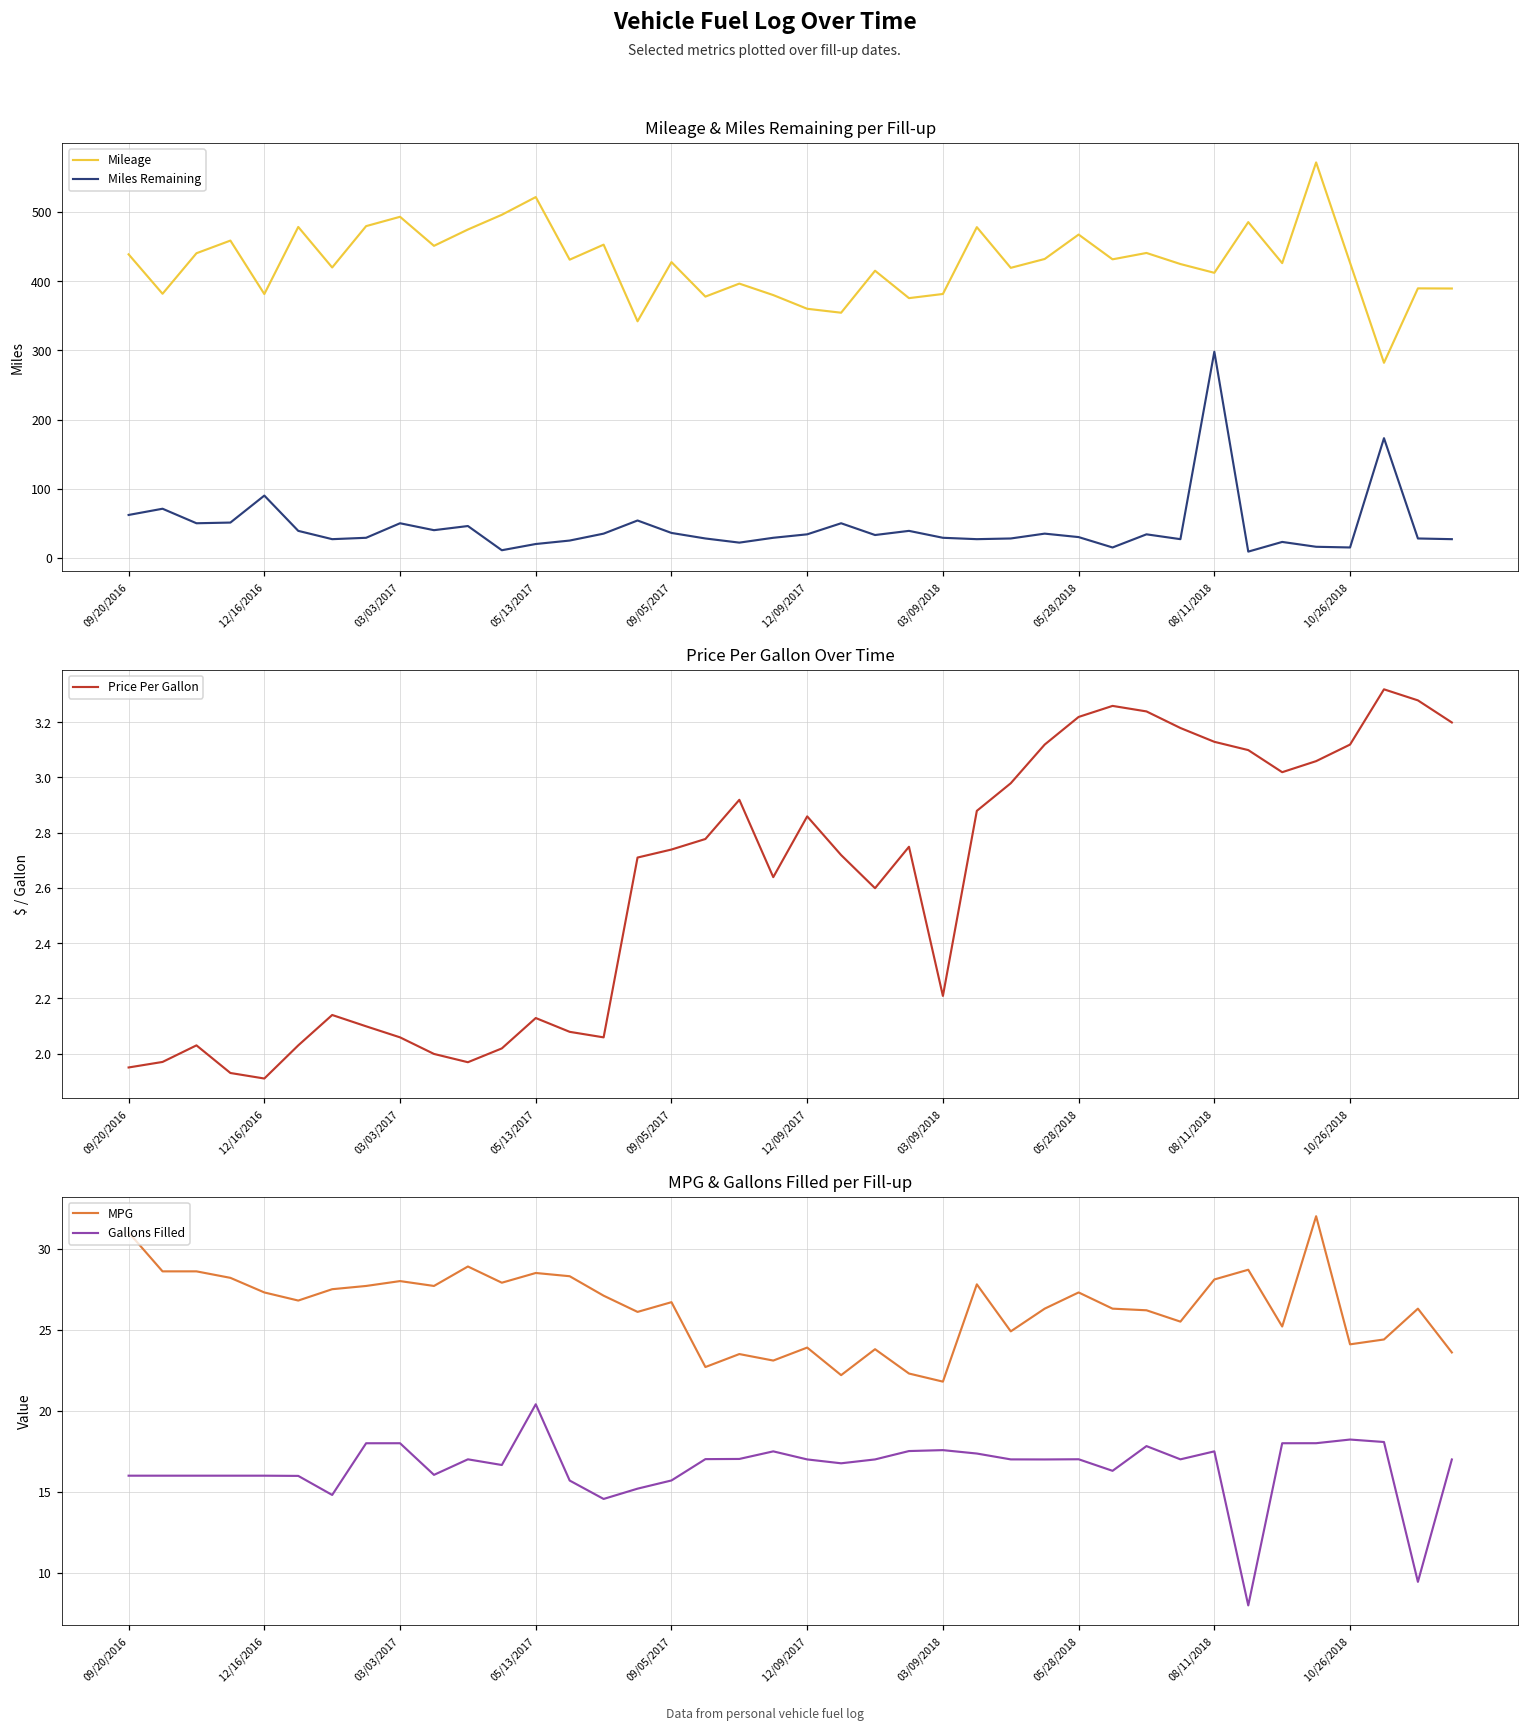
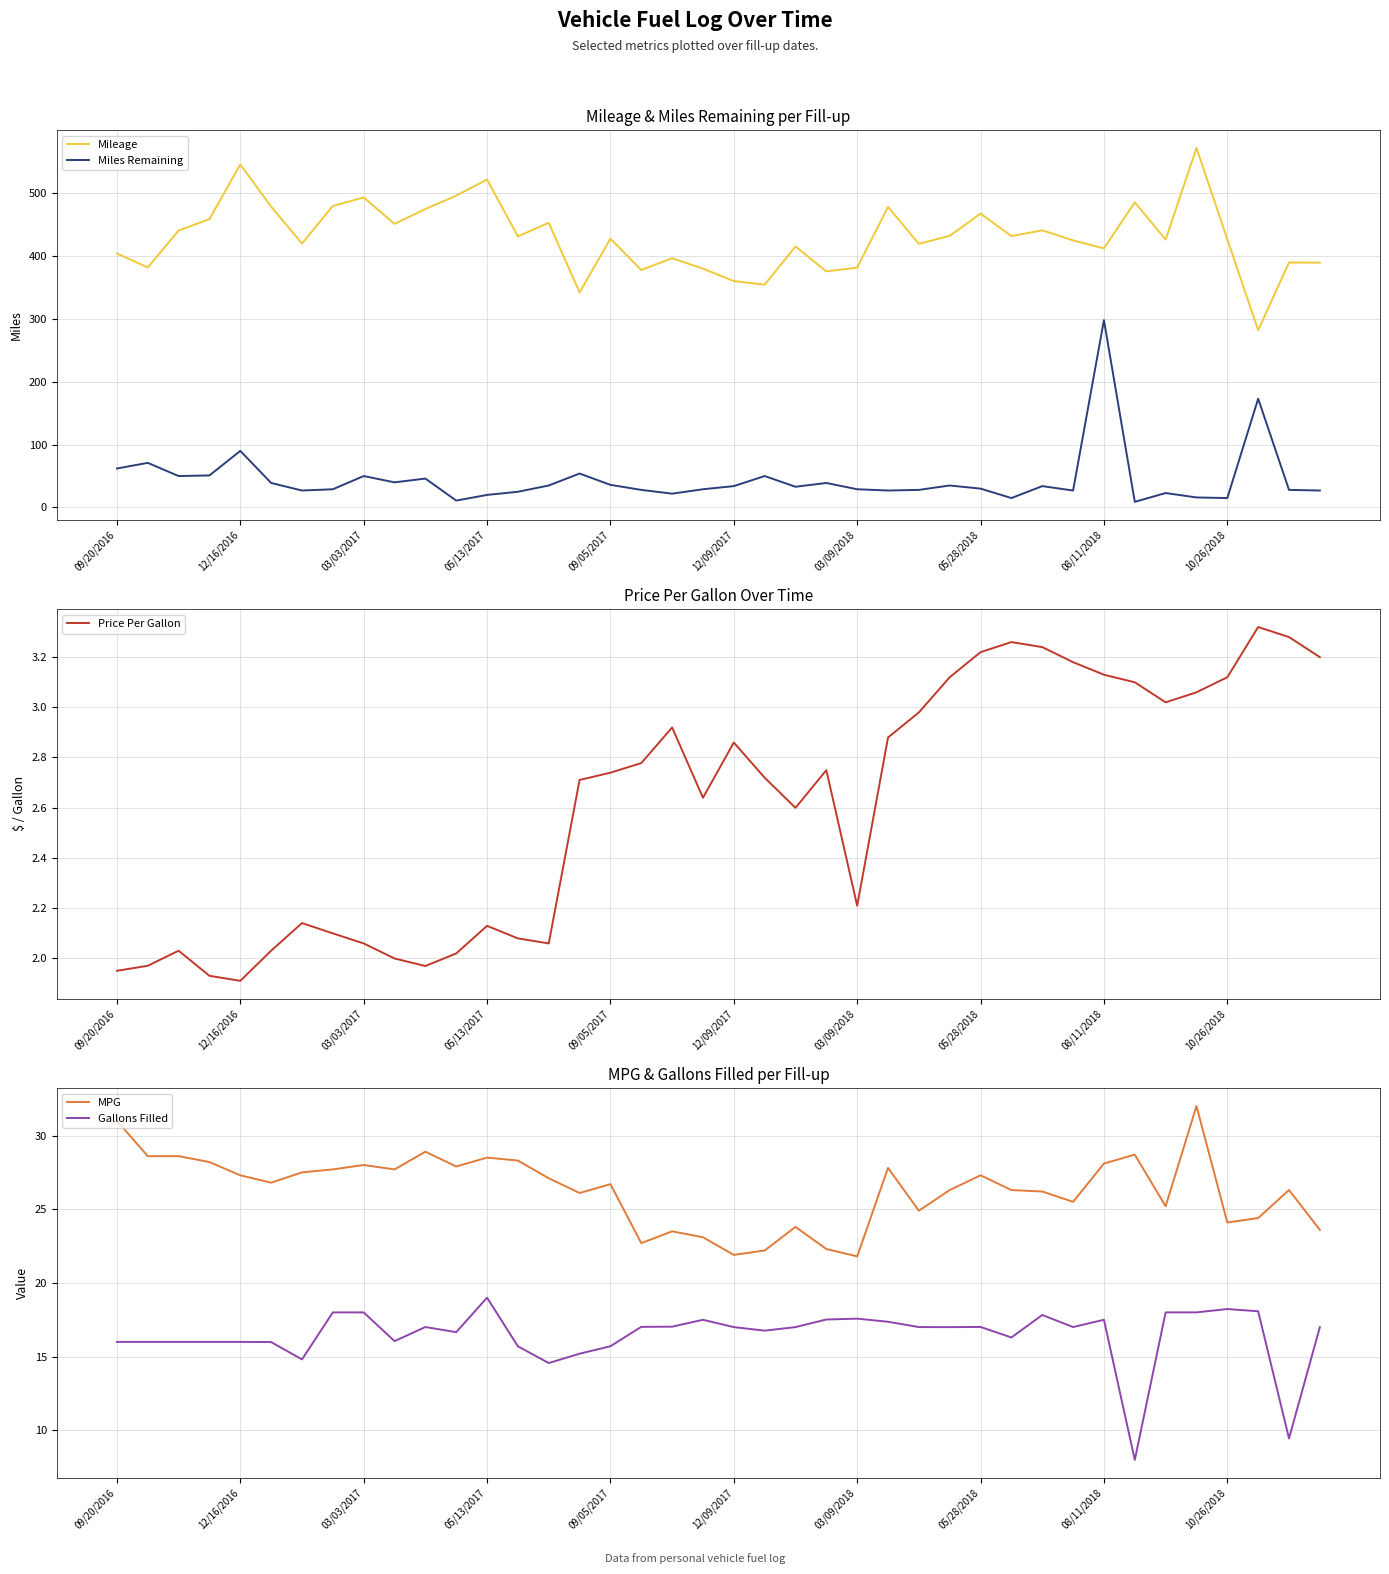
Mileage & Miles Remaining per Fill-up, Mileage, 09/20/2016: 440 -> 400
Mileage & Miles Remaining per Fill-up, Mileage, 12/16/2016: 380 -> 550
MPG & Gallons Filled per Fill-up, Gallons Filled, 05/13/2017: 20.4 -> 19.0
MPG & Gallons Filled per Fill-up, MPG, 12/09/2017: 23.9 -> 21.9
